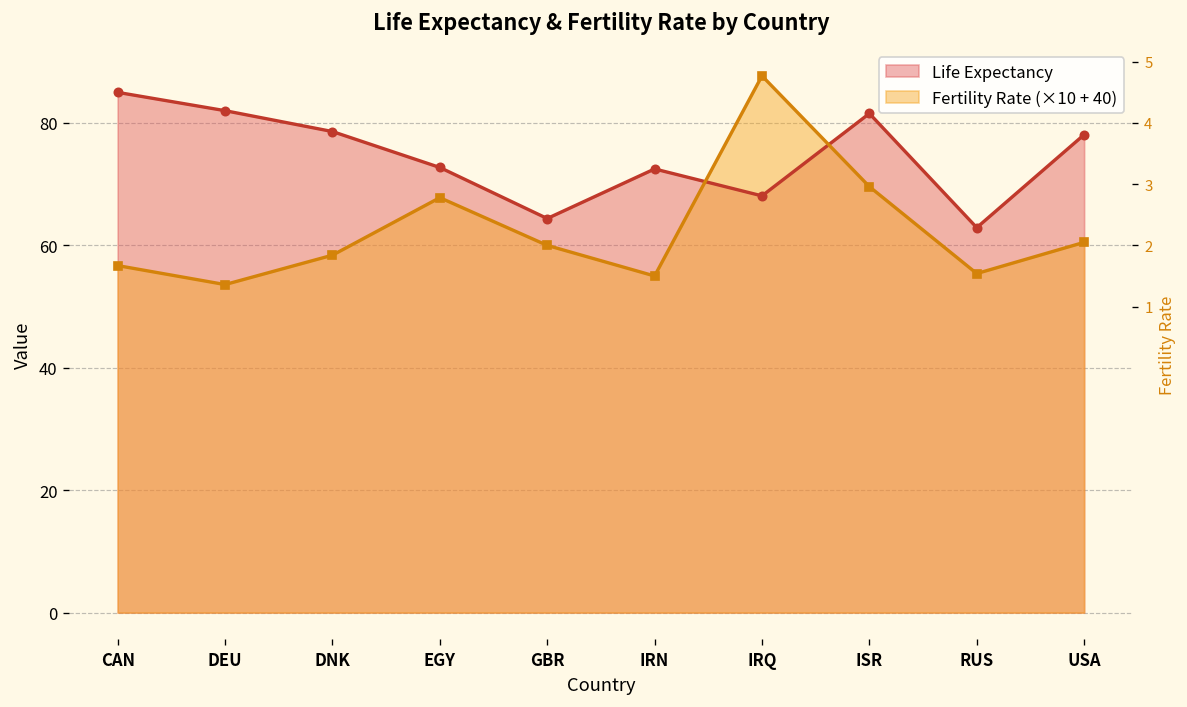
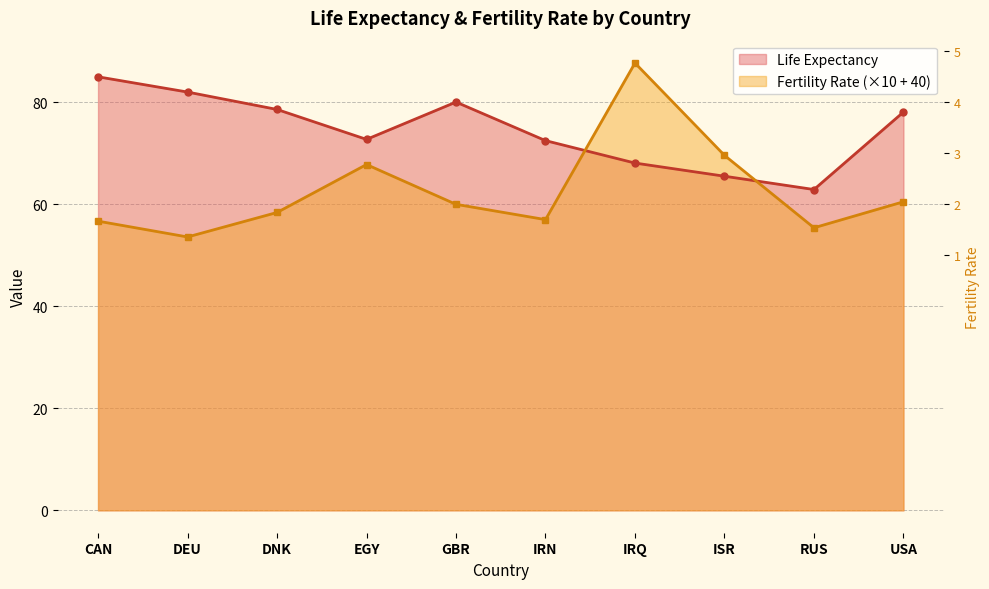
Life Expectancy, GBR: 64 -> 80
Fertility Rate (×10 + 40), IRN: 55 -> 57
Life Expectancy, ISR: 82 -> 66
